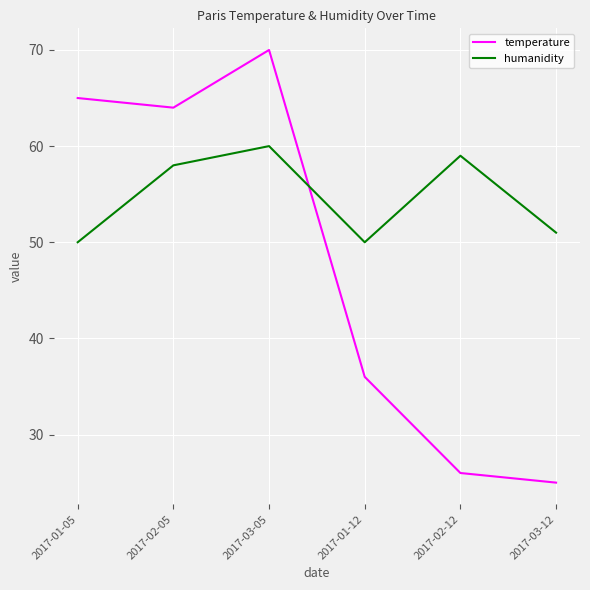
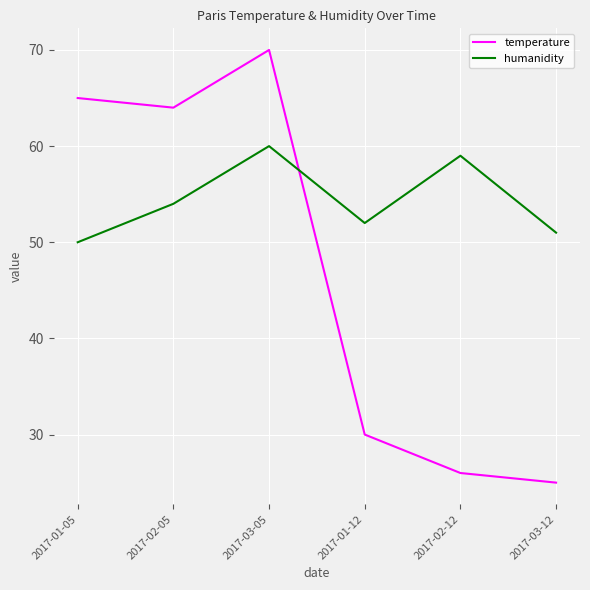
humanidity, 2017-02-05: 58 -> 54
temperature, 2017-01-12: 36 -> 30
humanidity, 2017-01-12: 50 -> 52
